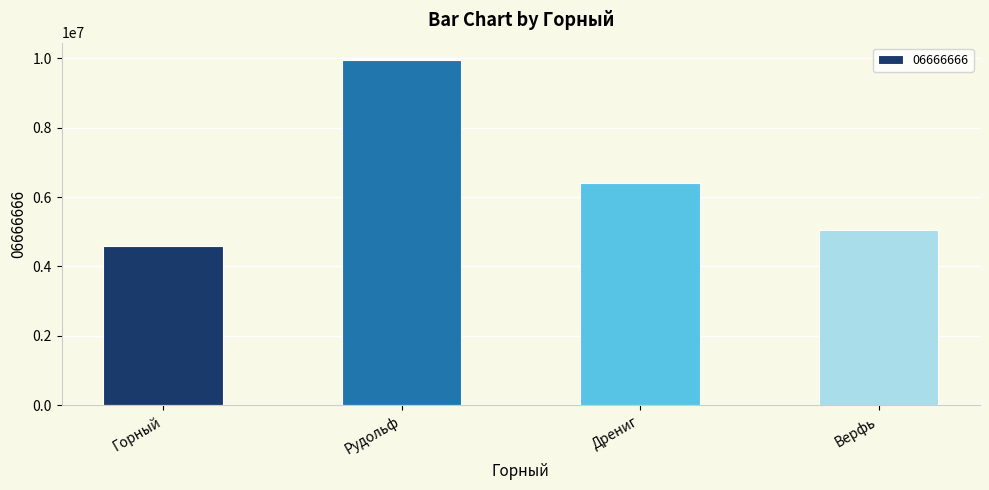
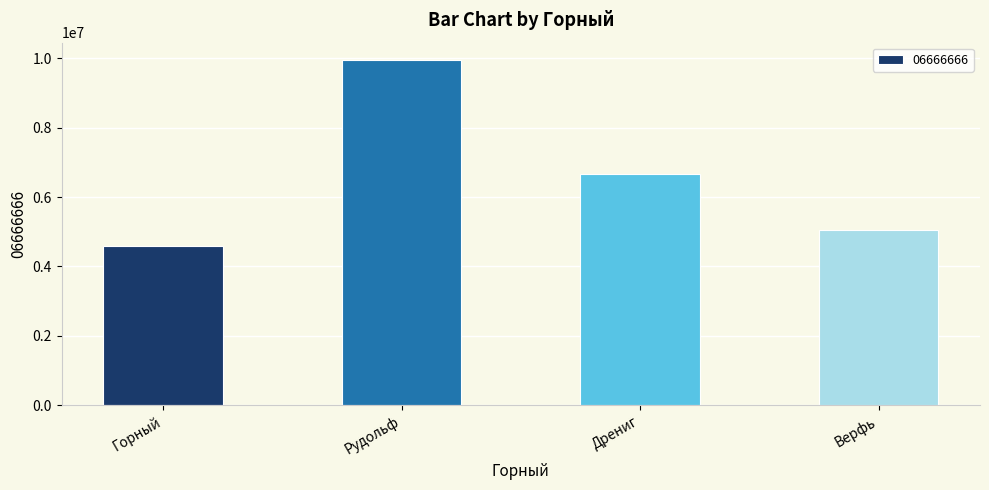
Дрениг: 6400000 -> 6700000
